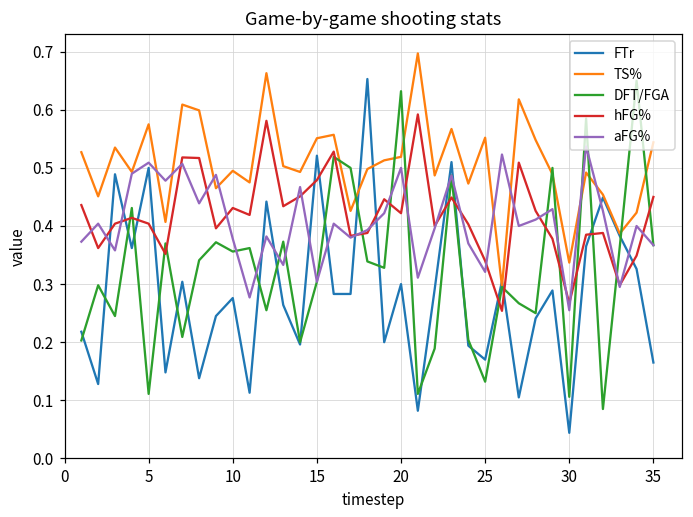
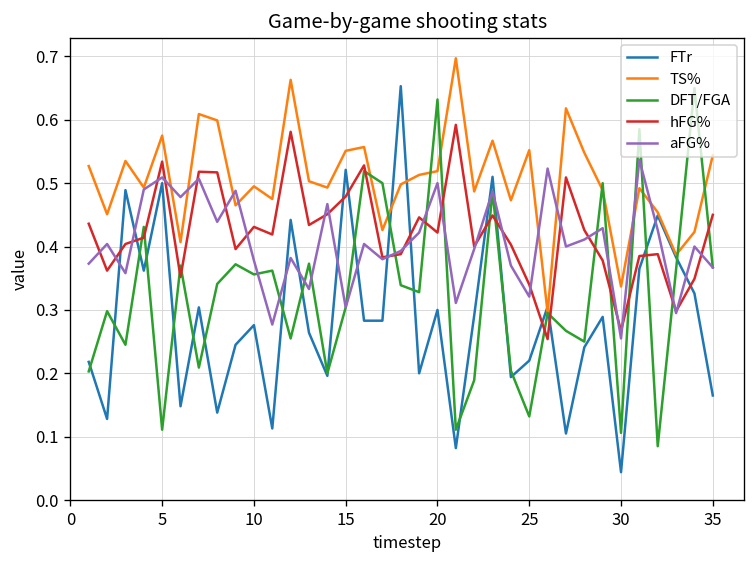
hFG%, 5: 0.40 -> 0.53
FTr, 25: 0.17 -> 0.22
